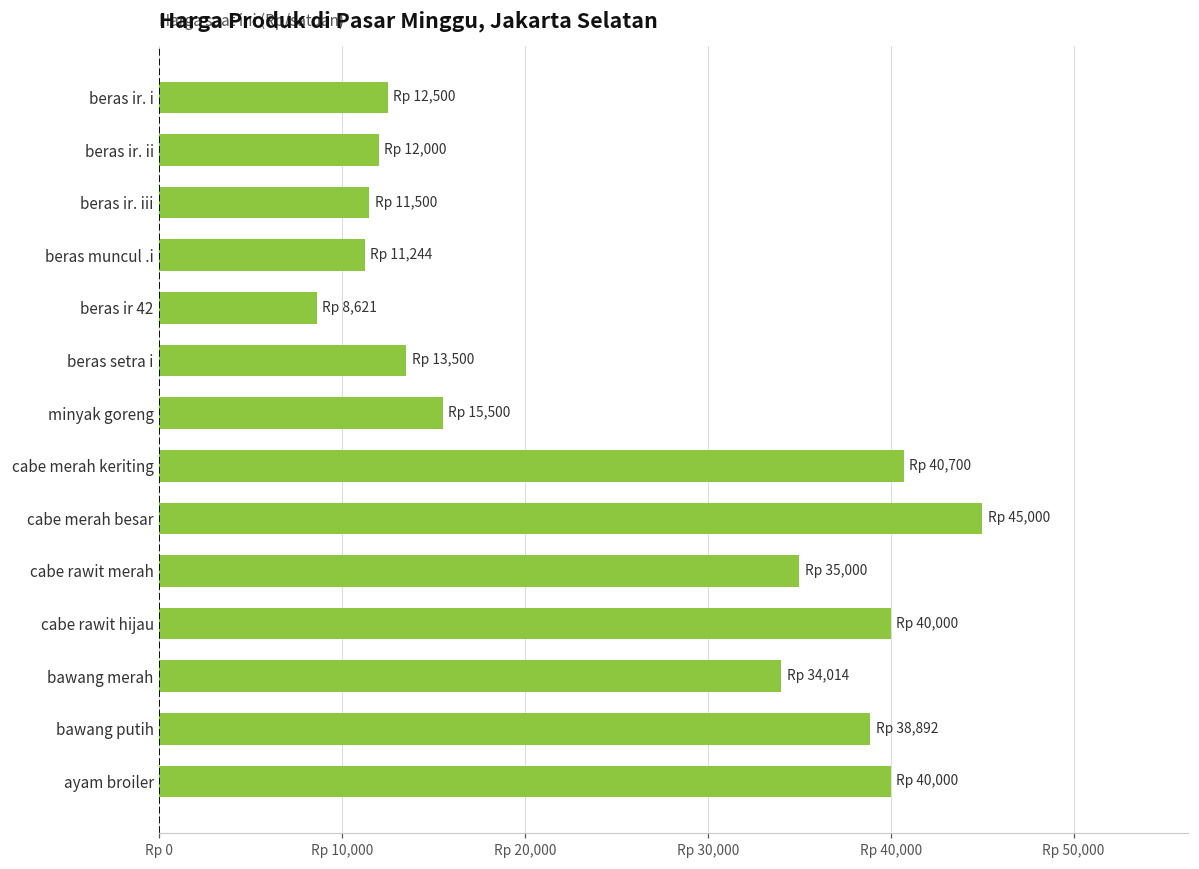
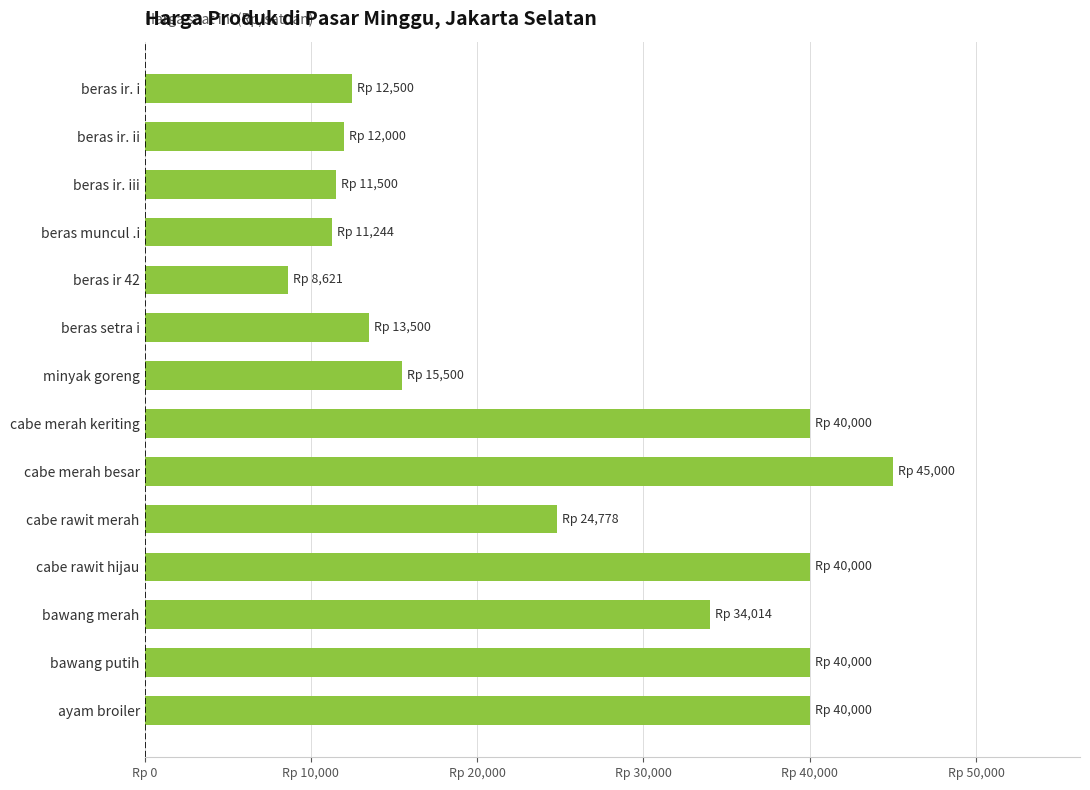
cabe merah keriting: 40,700 -> 40,000
cabe rawit merah: 35,000 -> 24,778
bawang putih: 38,892 -> 40,000
